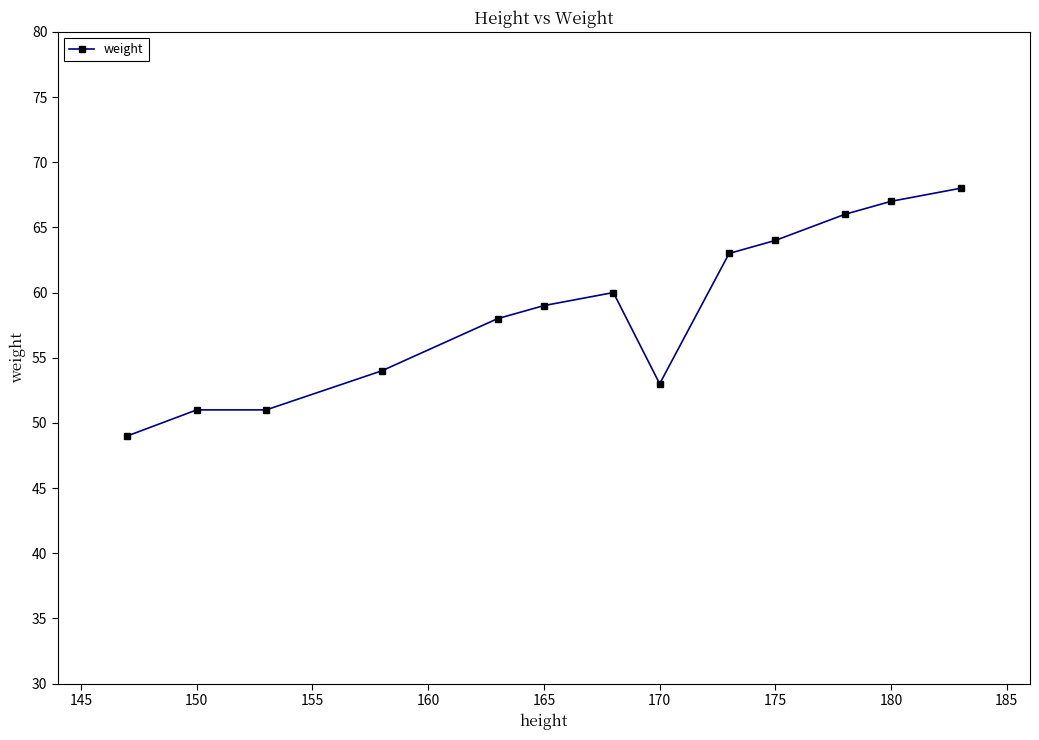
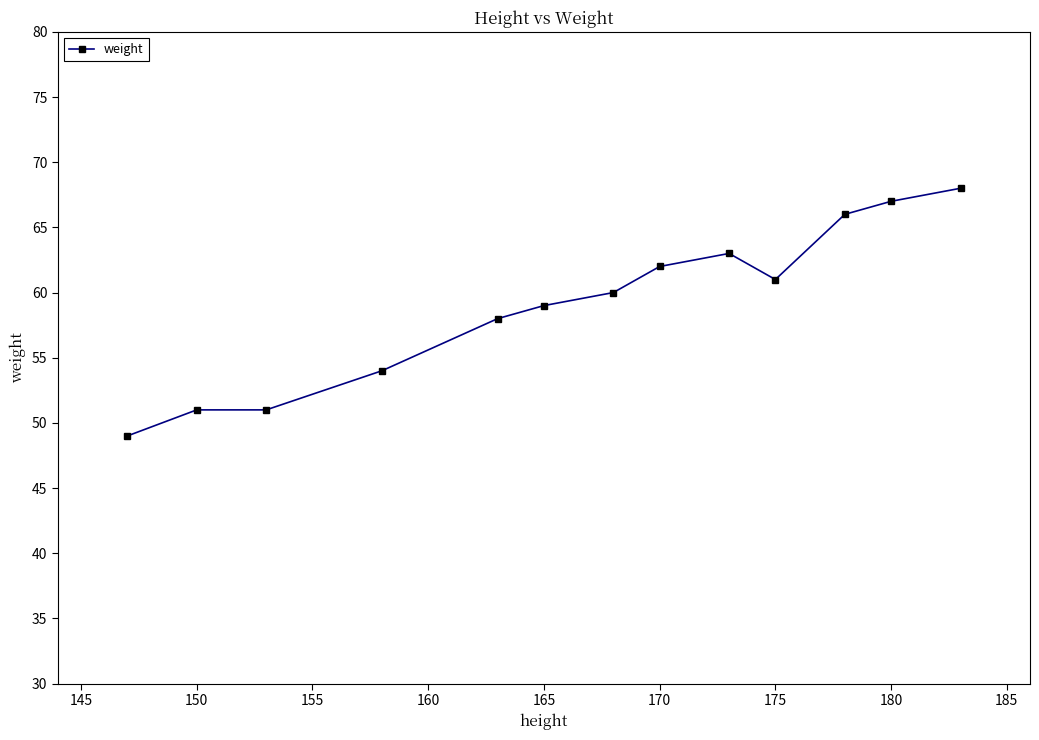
170: 53 -> 62
175: 64 -> 61
